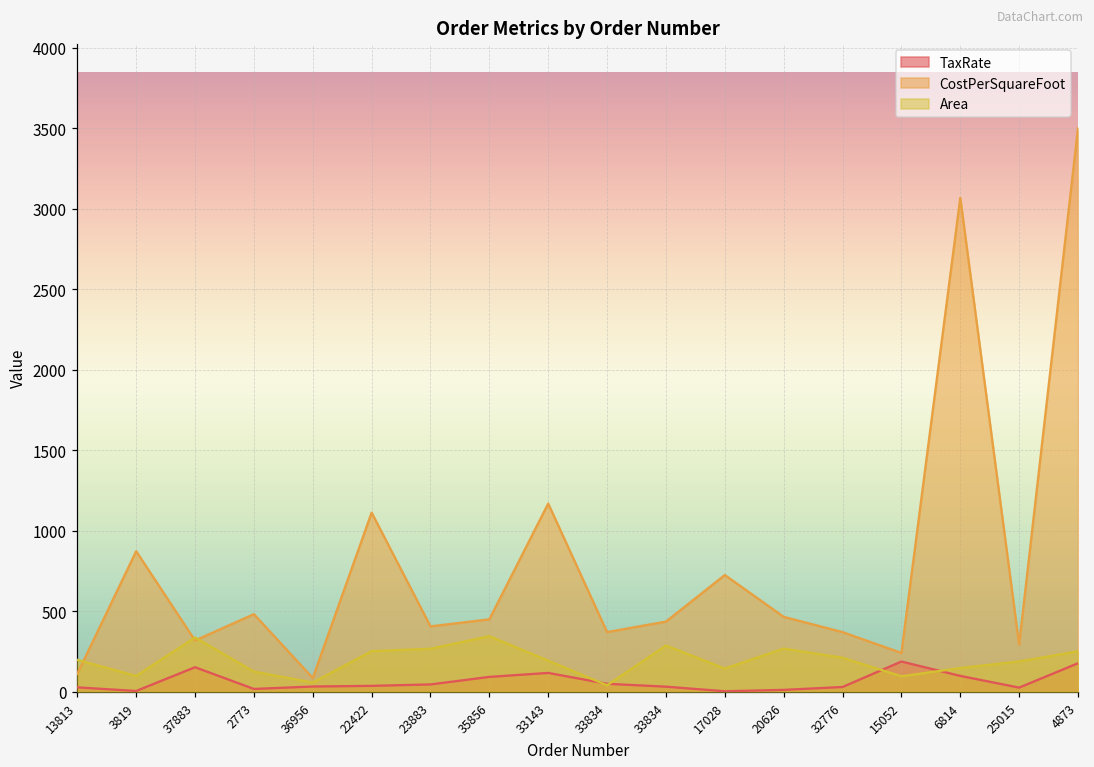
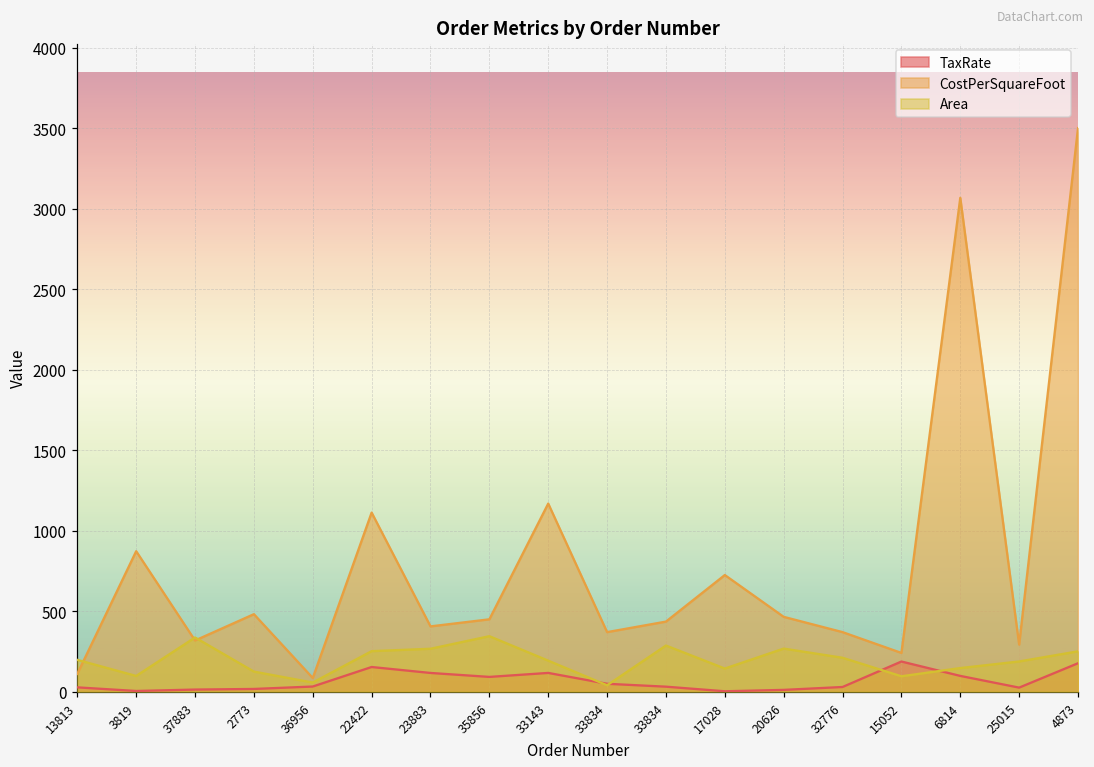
TaxRate, 37883: 150 -> 10
TaxRate, 22422: 40 -> 150
TaxRate, 23883: 50 -> 120
